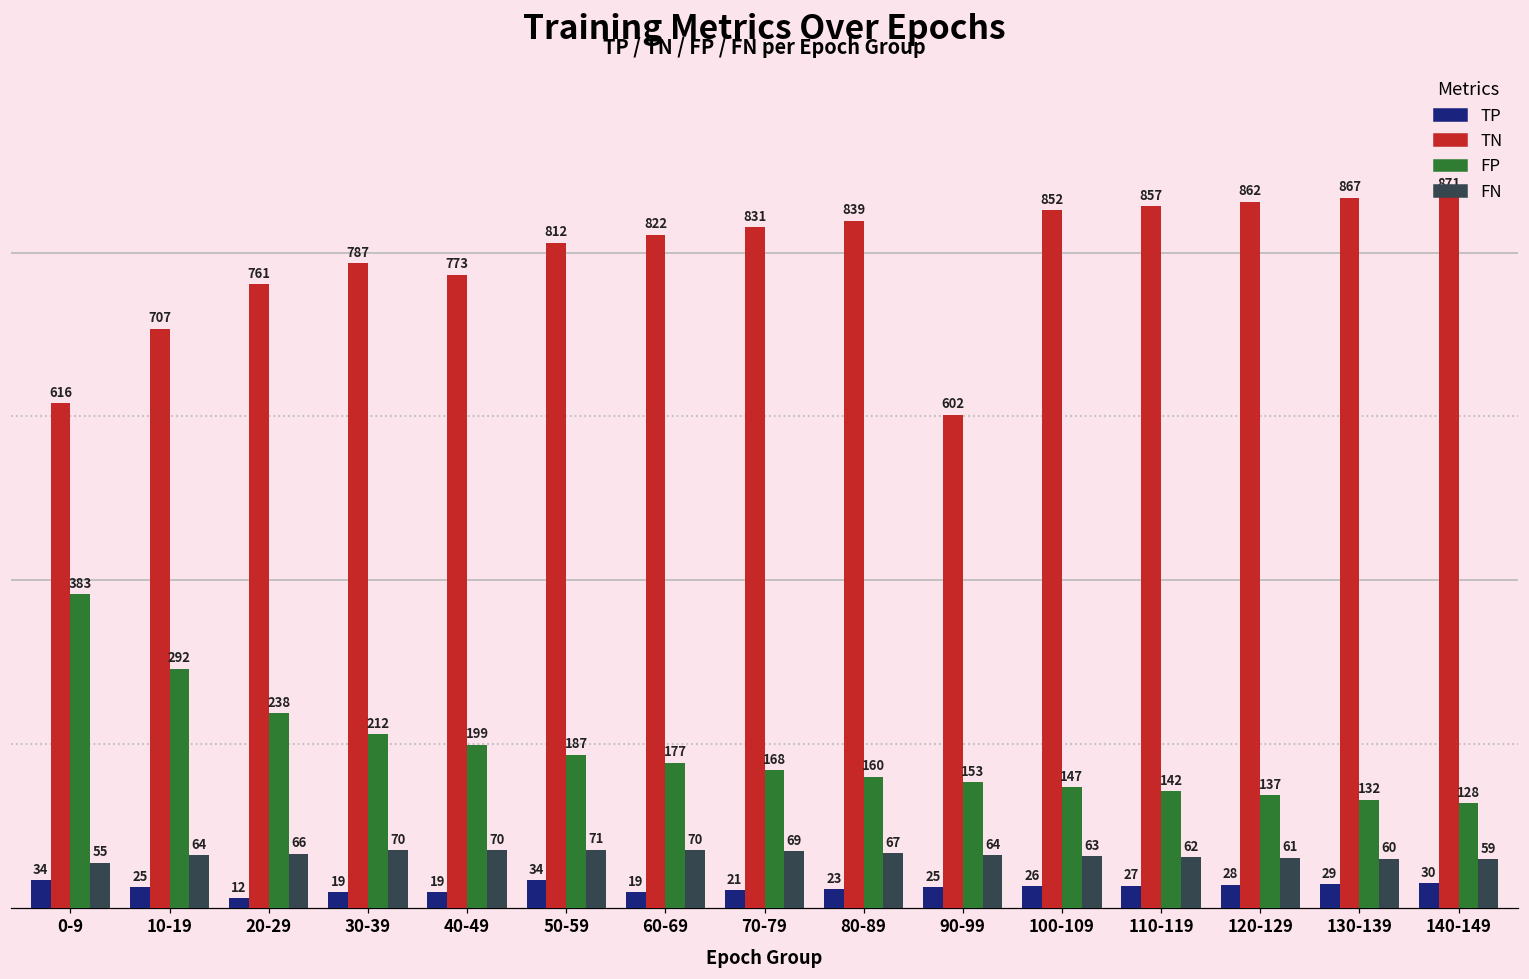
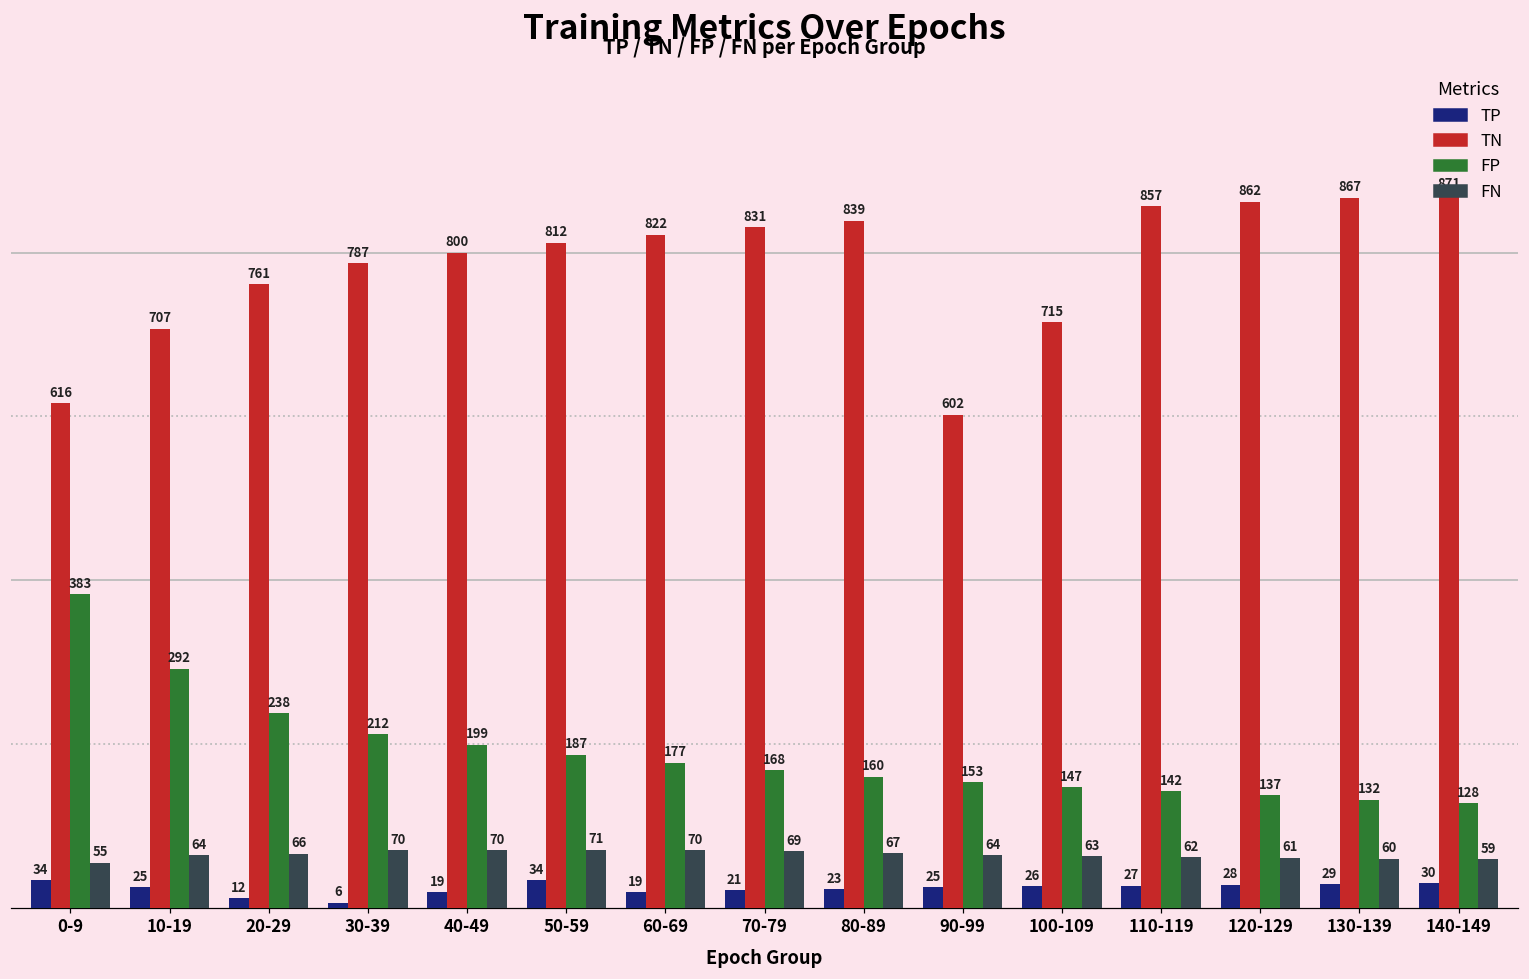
TP, 30-39: 19 -> 6
TN, 40-49: 773 -> 800
TN, 100-109: 852 -> 715
